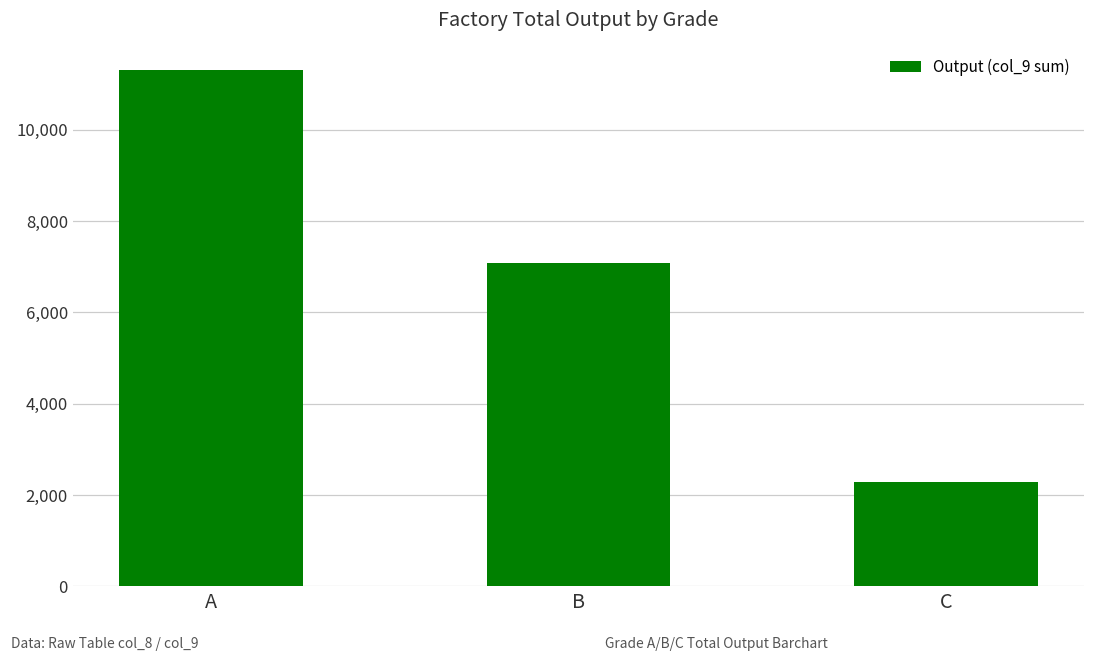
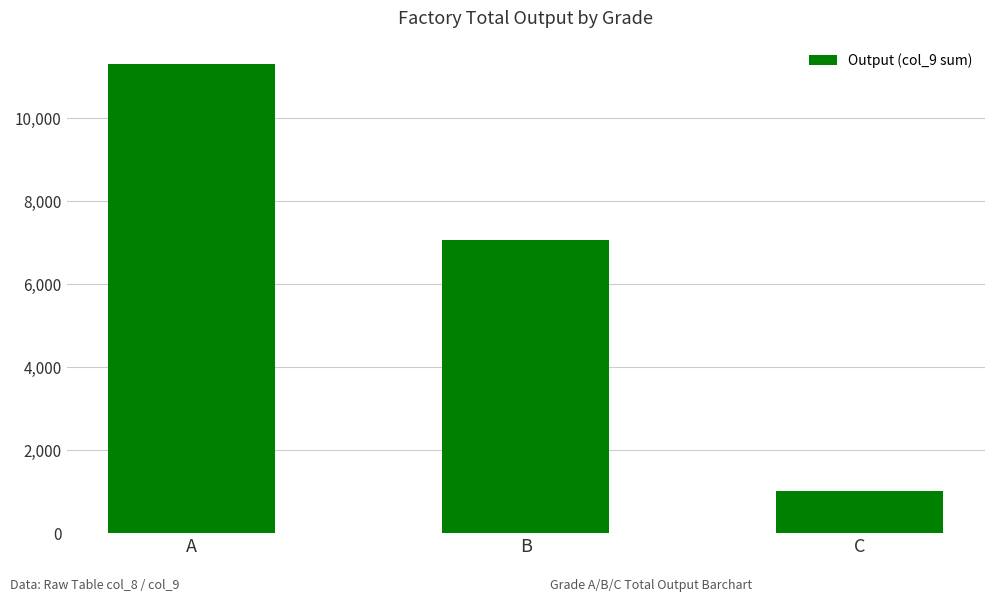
C: 2,300 -> 1,000
